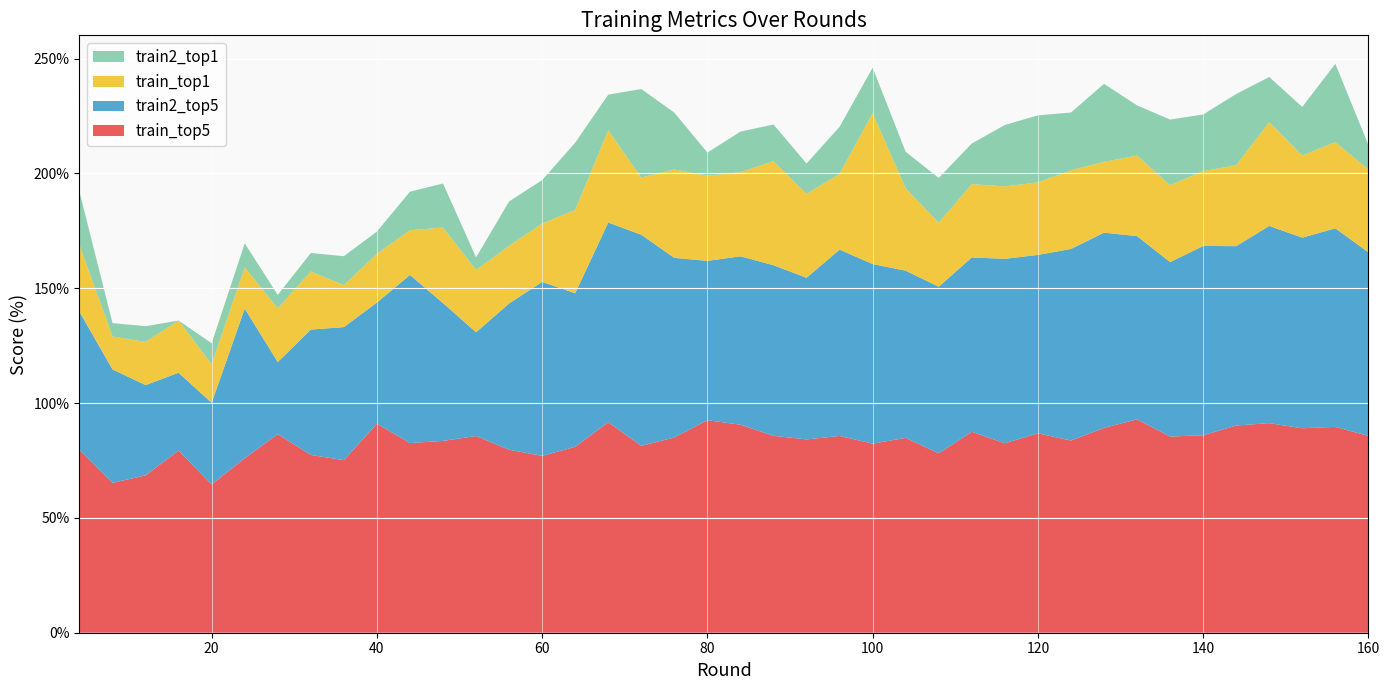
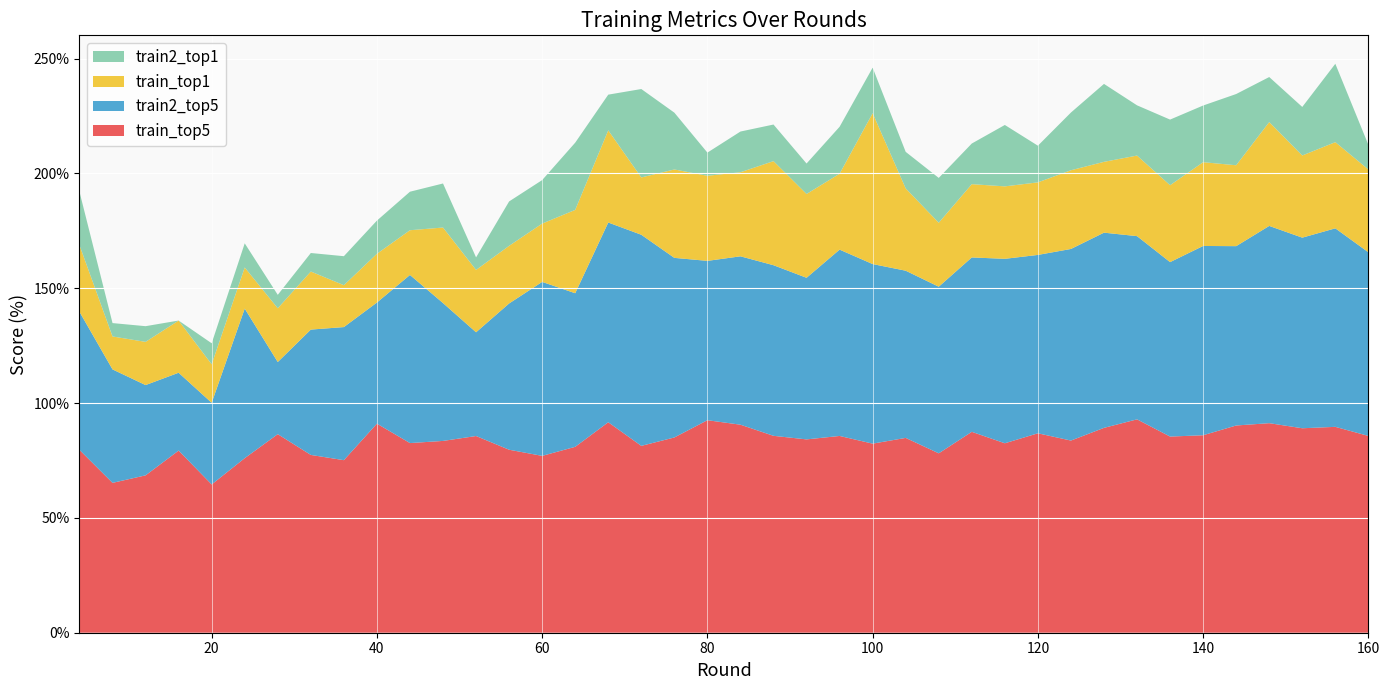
train2_top1, 40: 10% -> 14%
train2_top1, 120: 29% -> 16%
train_top1, 140: 33% -> 36%
